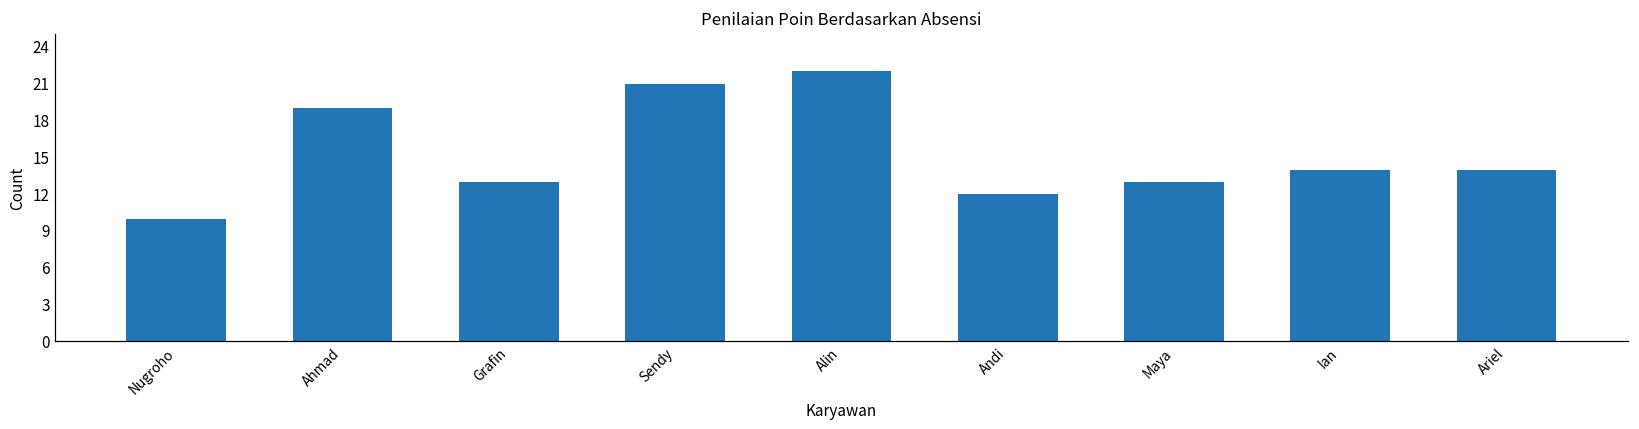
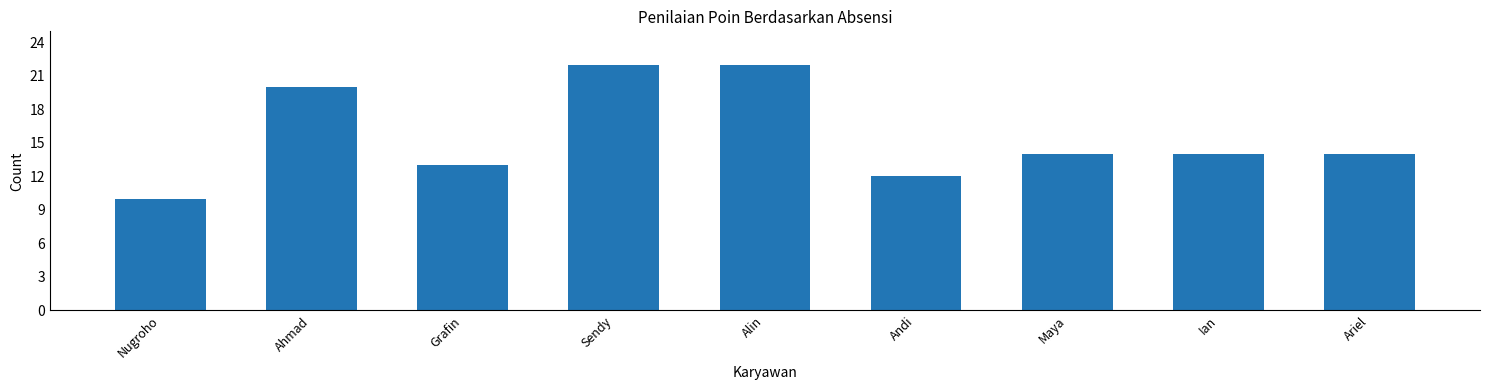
Ahmad: 19 -> 20
Sendy: 21 -> 22
Maya: 13 -> 14
